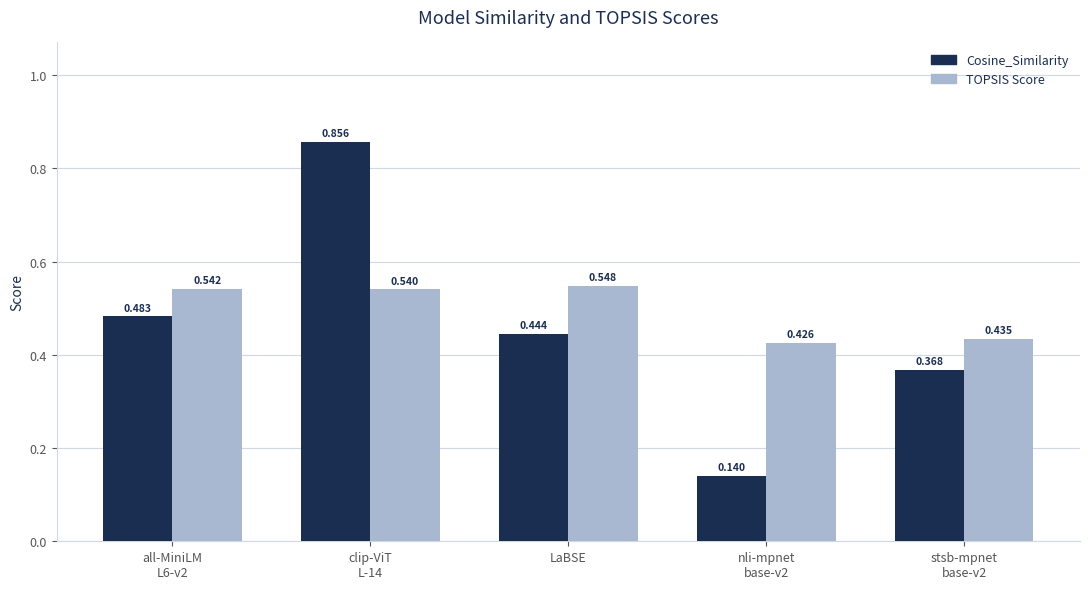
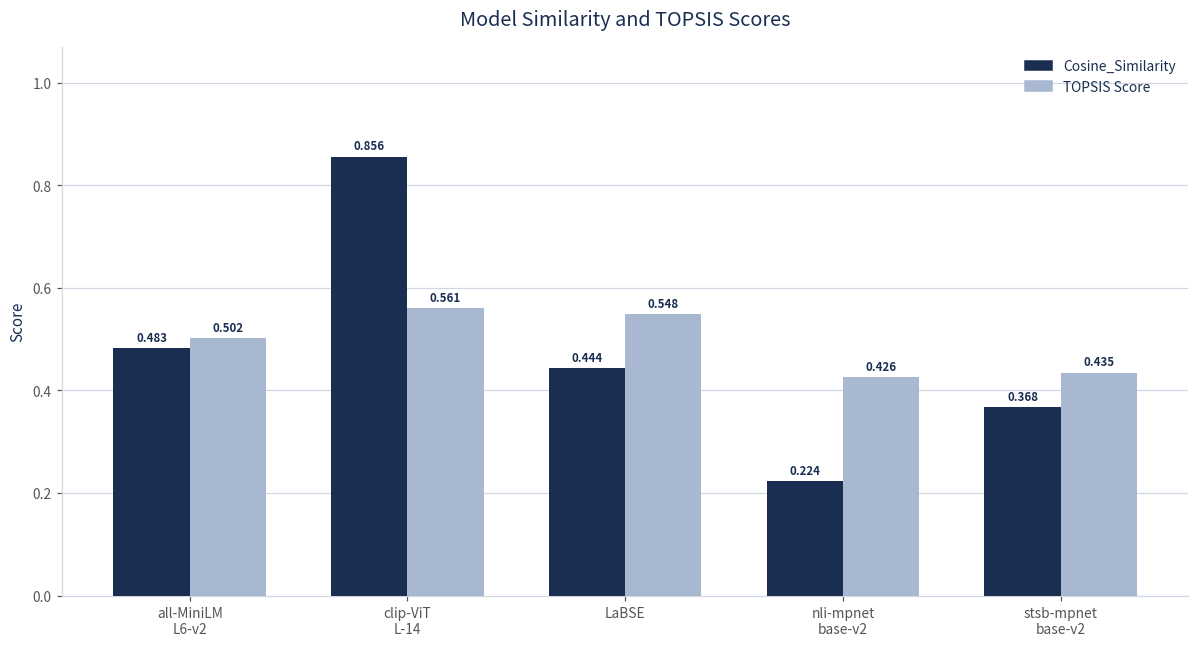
TOPSIS Score, all-MiniLM L6-v2: 0.542 -> 0.502
TOPSIS Score, clip-ViT L-14: 0.540 -> 0.561
Cosine_Similarity, nli-mpnet base-v2: 0.140 -> 0.224
